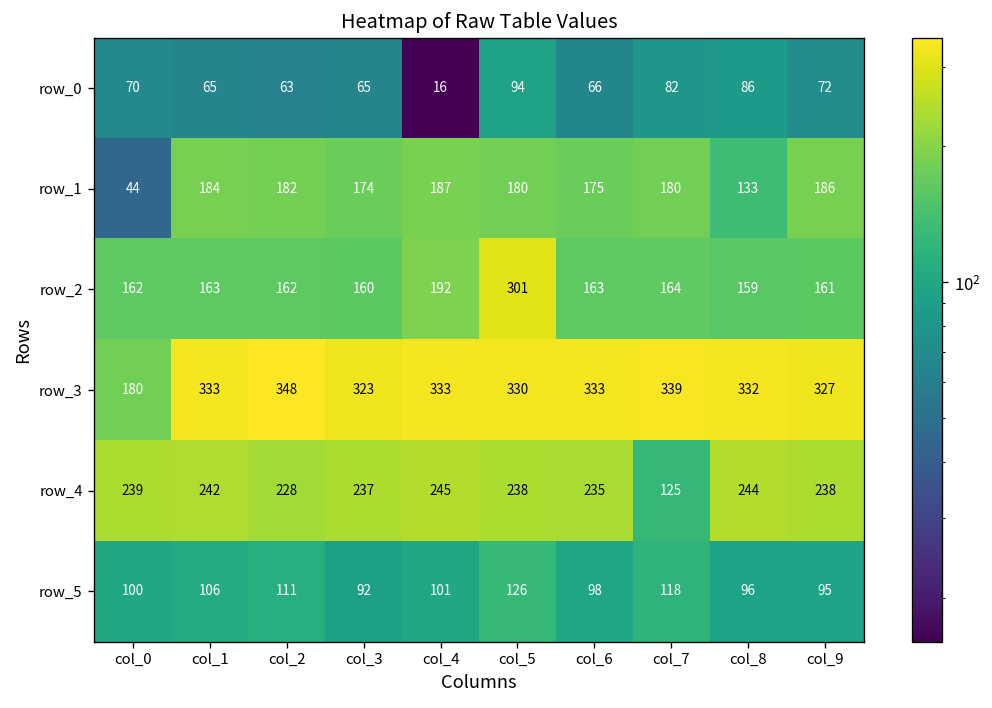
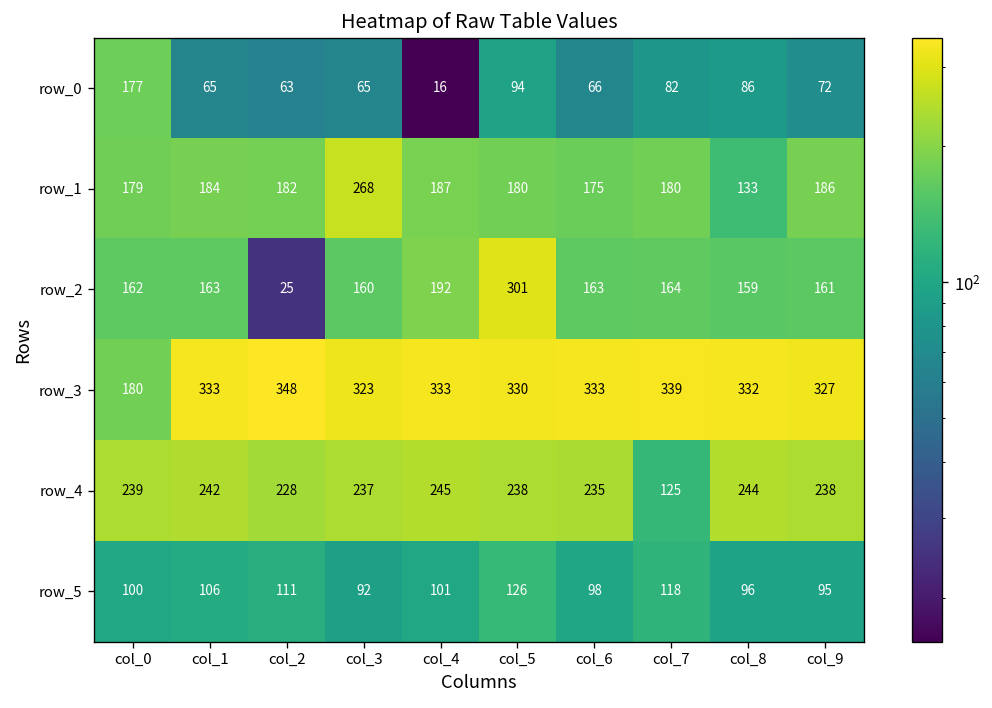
row_0, col_0: 70 -> 177
row_1, col_0: 44 -> 179
row_1, col_3: 174 -> 268
row_2, col_2: 162 -> 25
